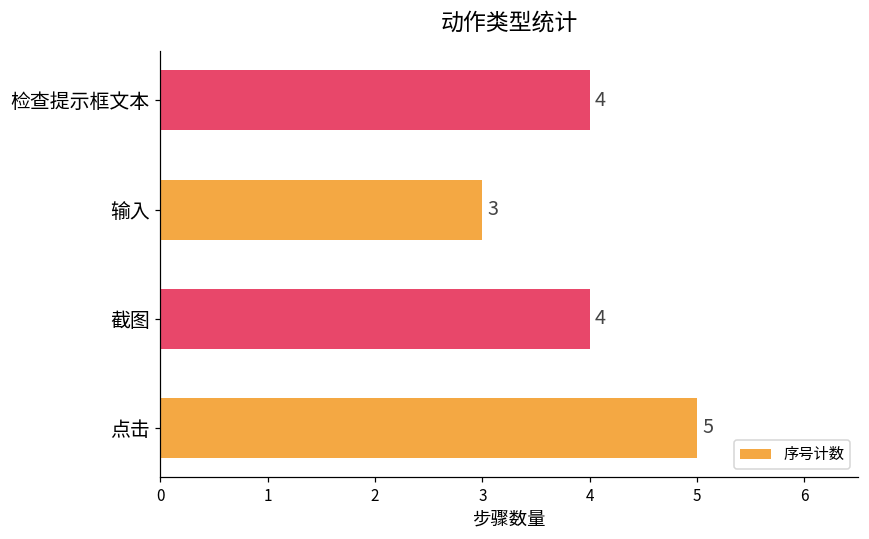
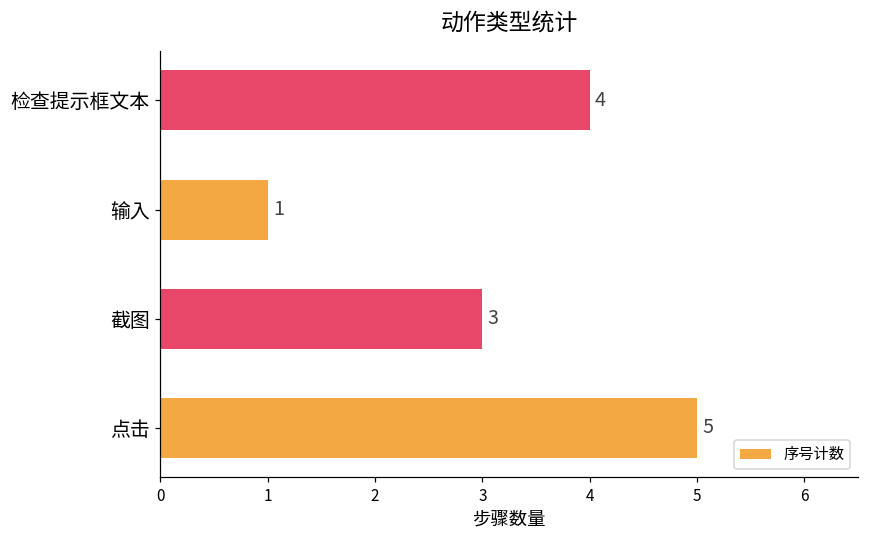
输入: 3 -> 1
截图: 4 -> 3
